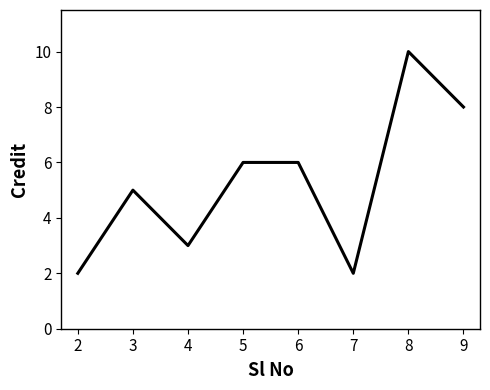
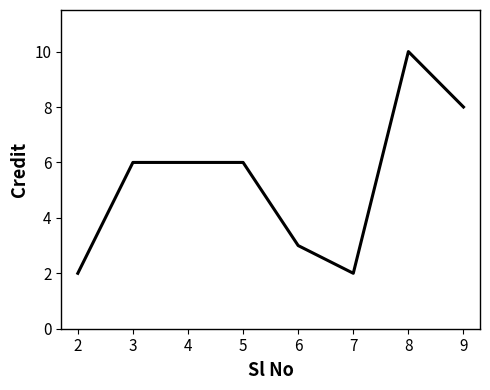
3: 5 -> 6
4: 3 -> 6
6: 6 -> 3
